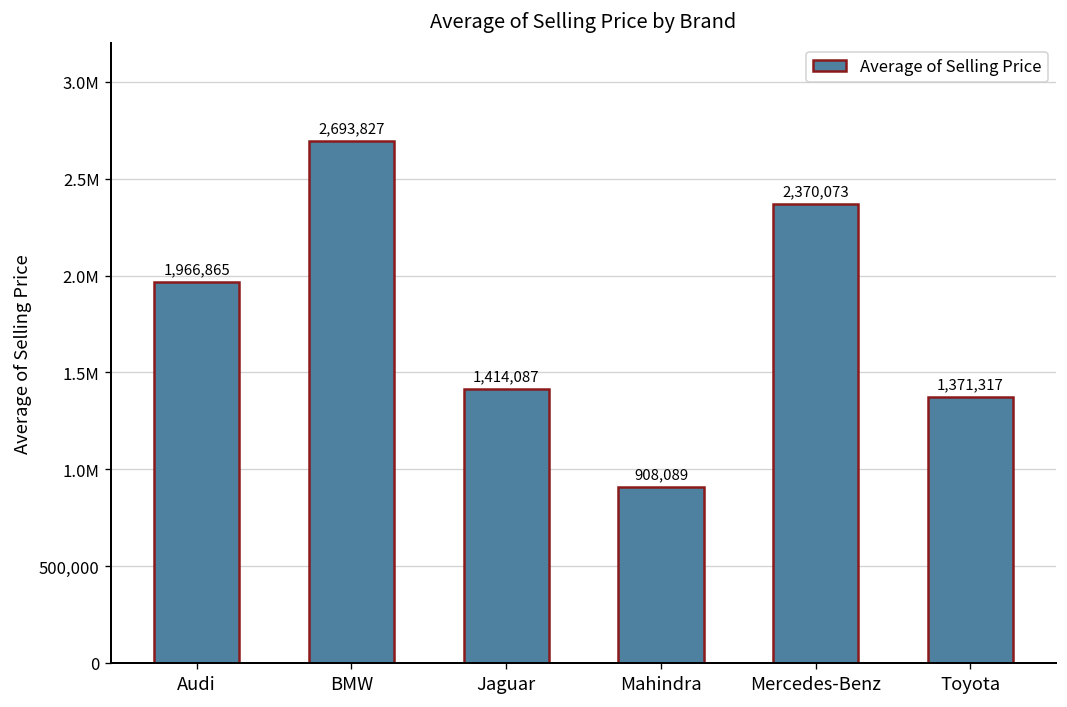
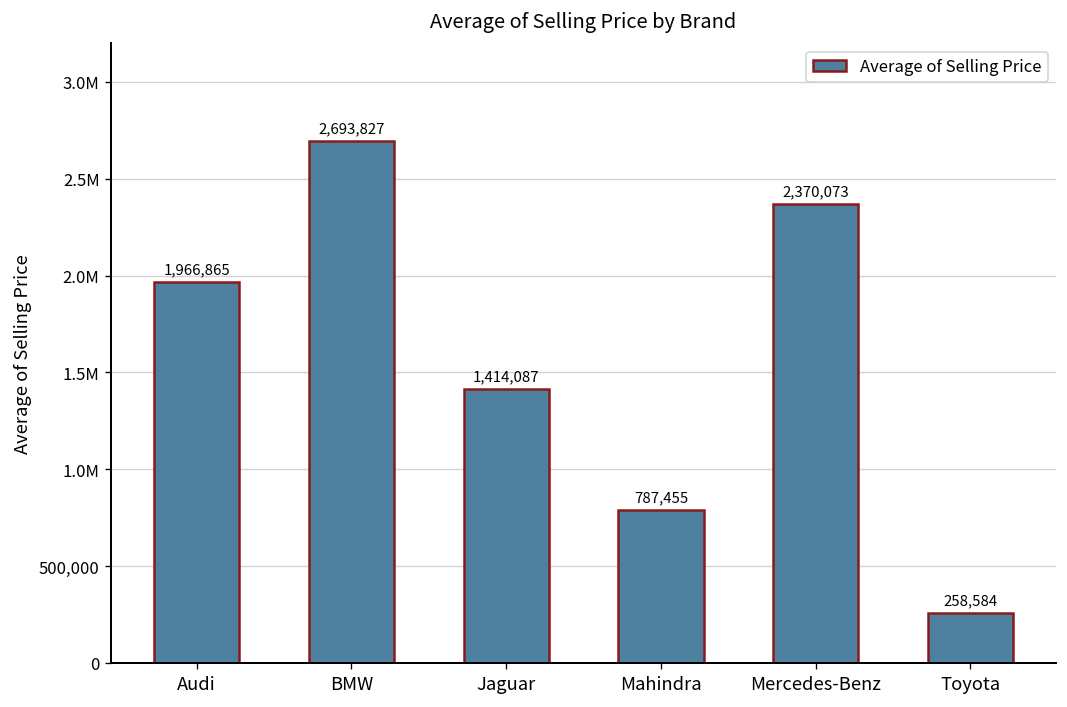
Mahindra: 908,089 -> 787,455
Toyota: 1,371,317 -> 258,584
